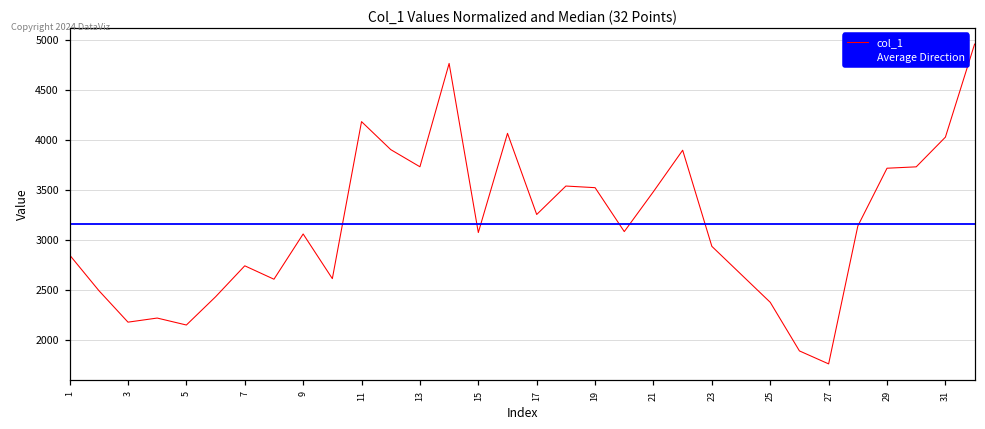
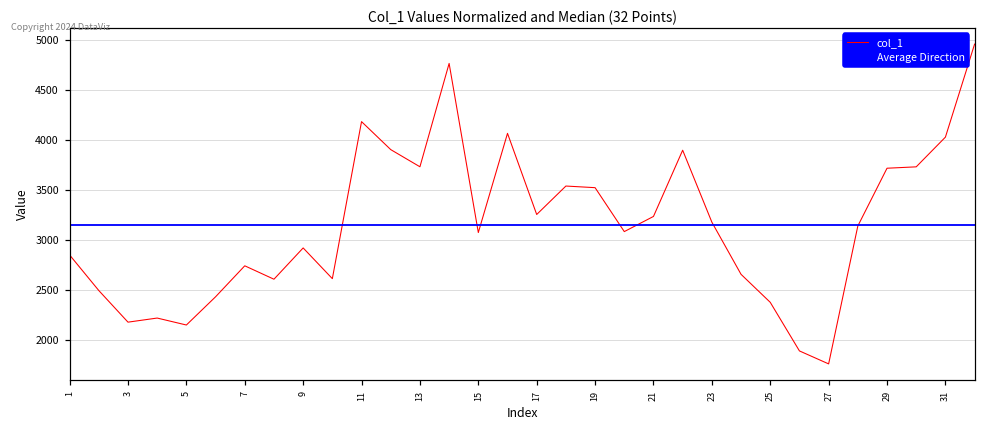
9: 3100 -> 2900
21: 3500 -> 3200
23: 2900 -> 3200
